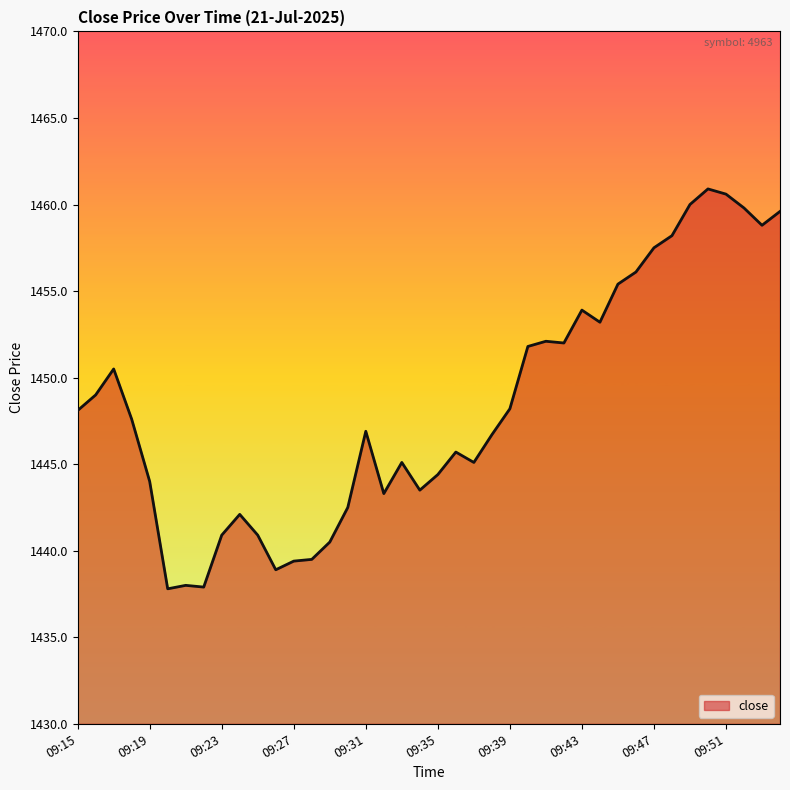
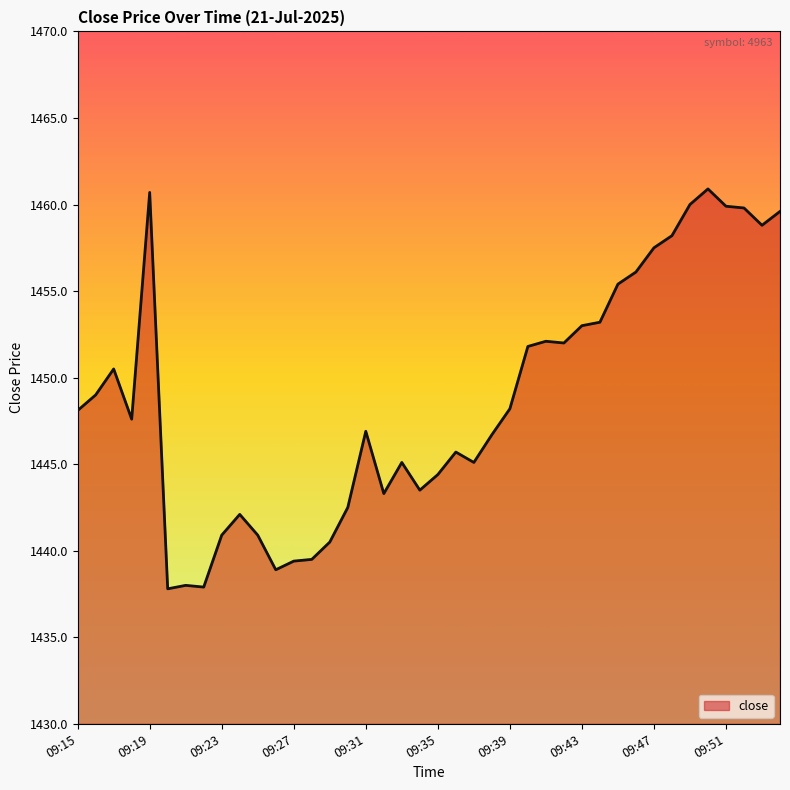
09:19: 1444.0 -> 1460.7
09:43: 1453.9 -> 1453.0
09:51: 1460.6 -> 1459.9
